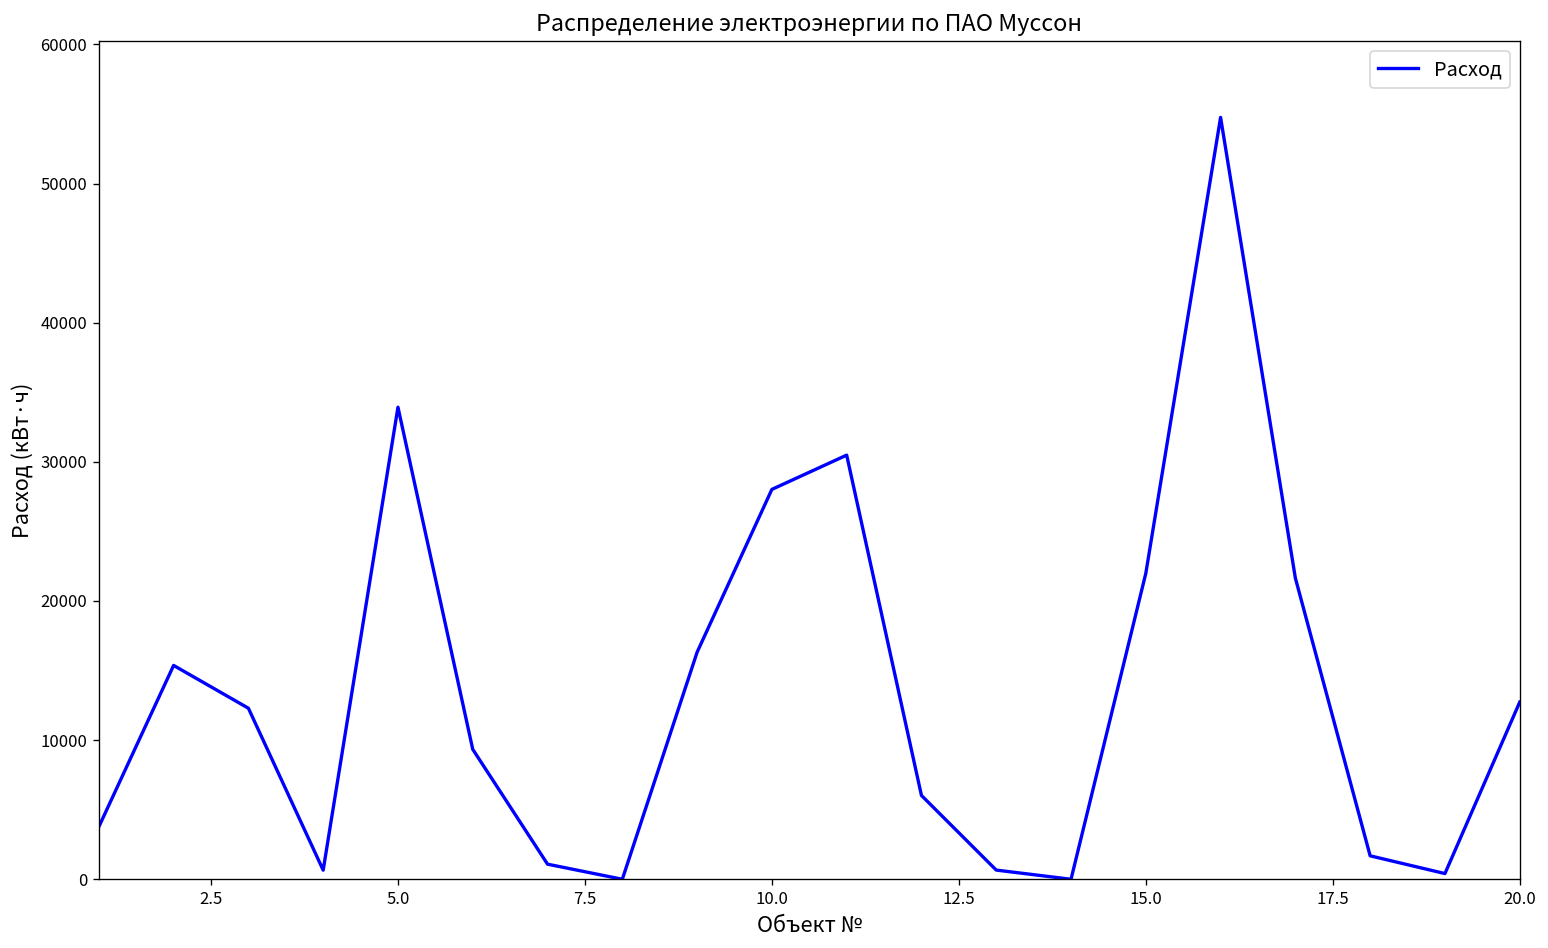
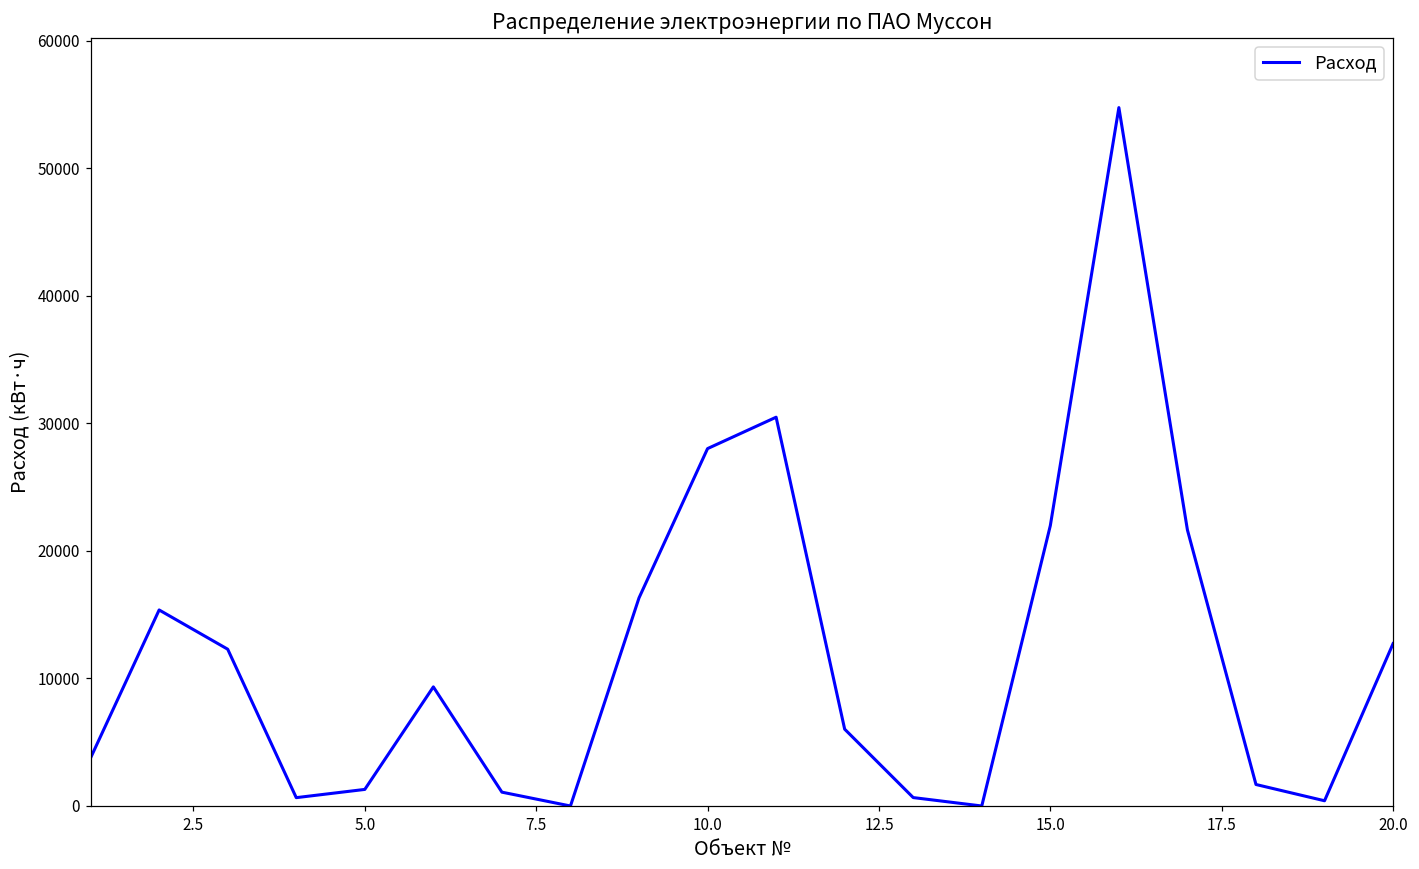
5.0: 33900 -> 1300
